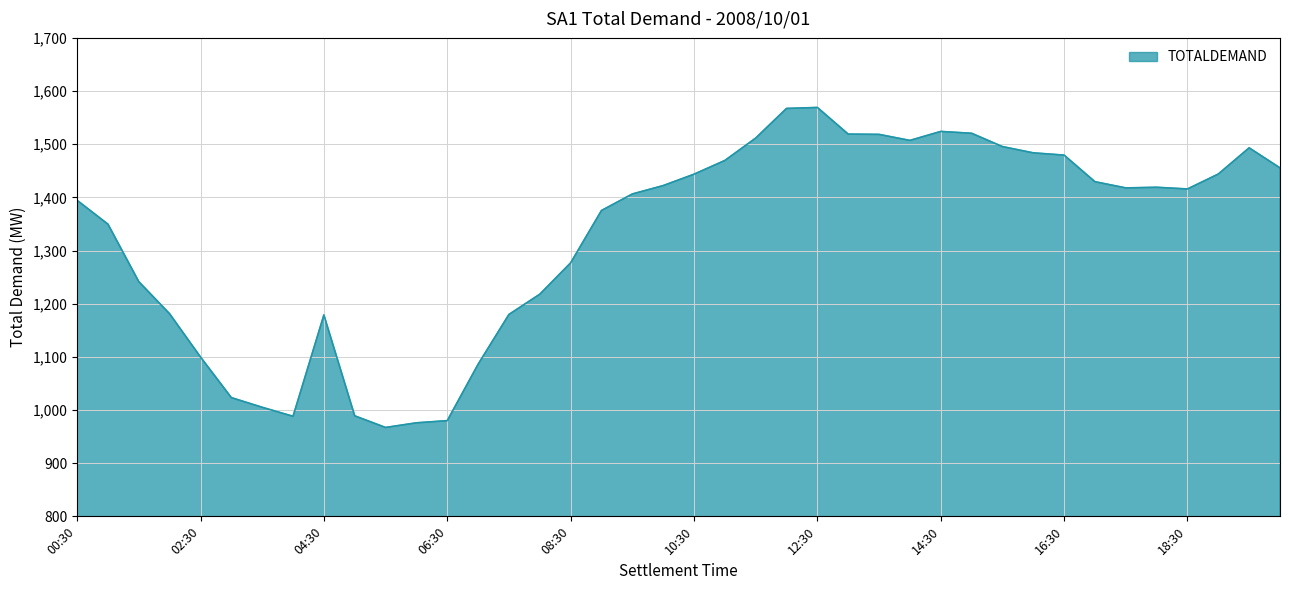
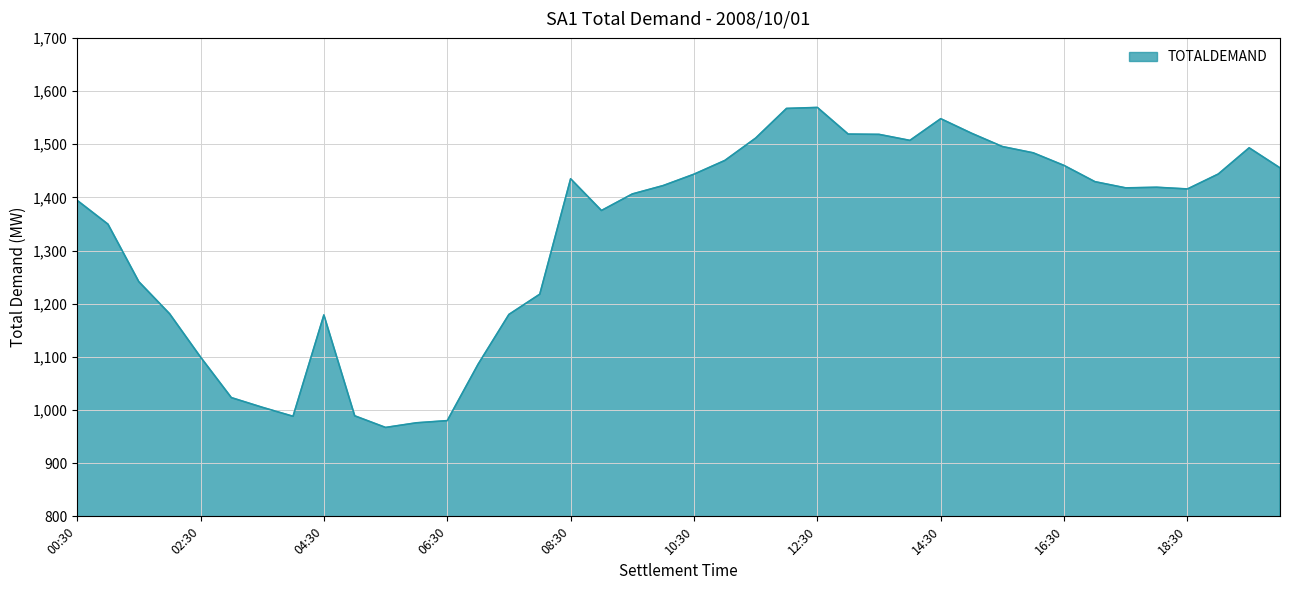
08:30: 1,280 -> 1,430
14:30: 1,520 -> 1,550
16:30: 1,480 -> 1,460
